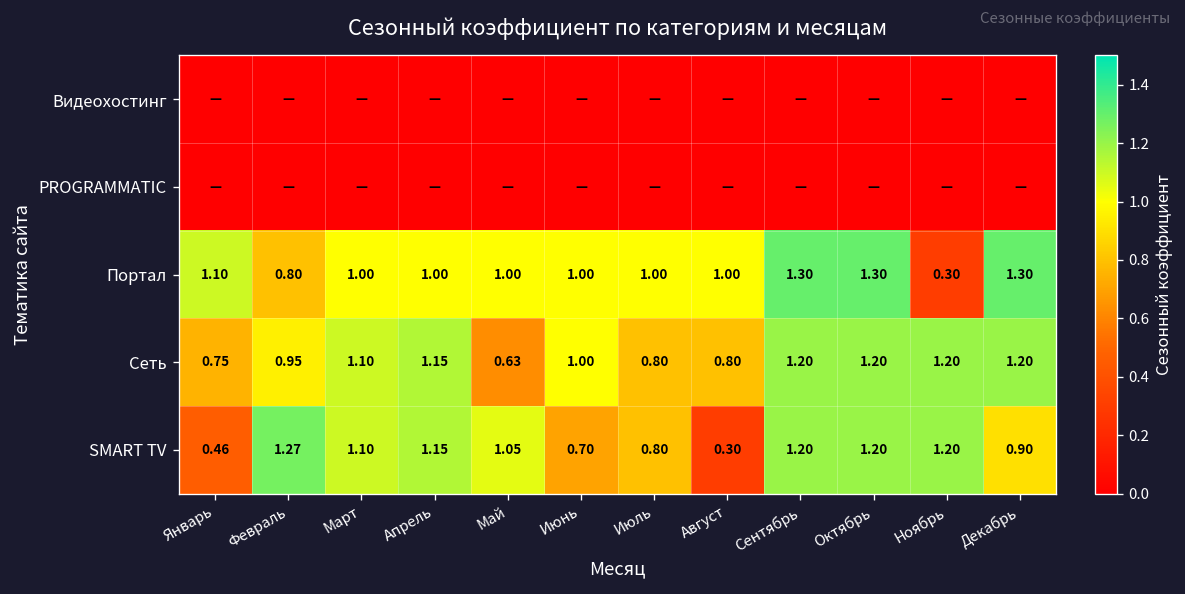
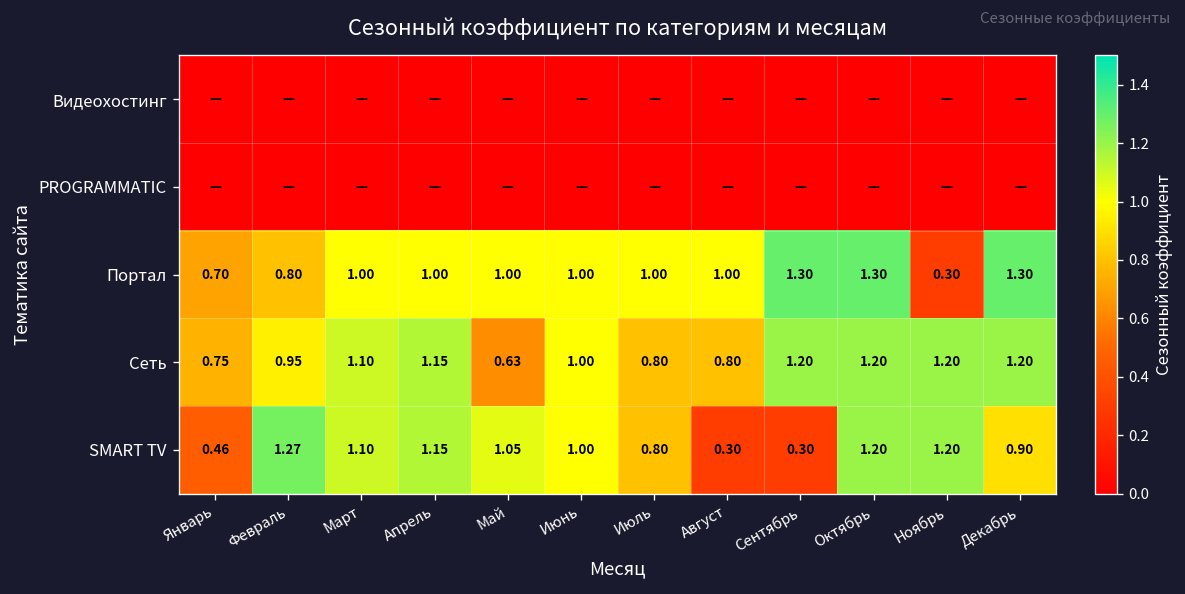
Портал, Январь: 1.10 -> 0.70
SMART TV, Июнь: 0.70 -> 1.00
SMART TV, Сентябрь: 1.20 -> 0.30
